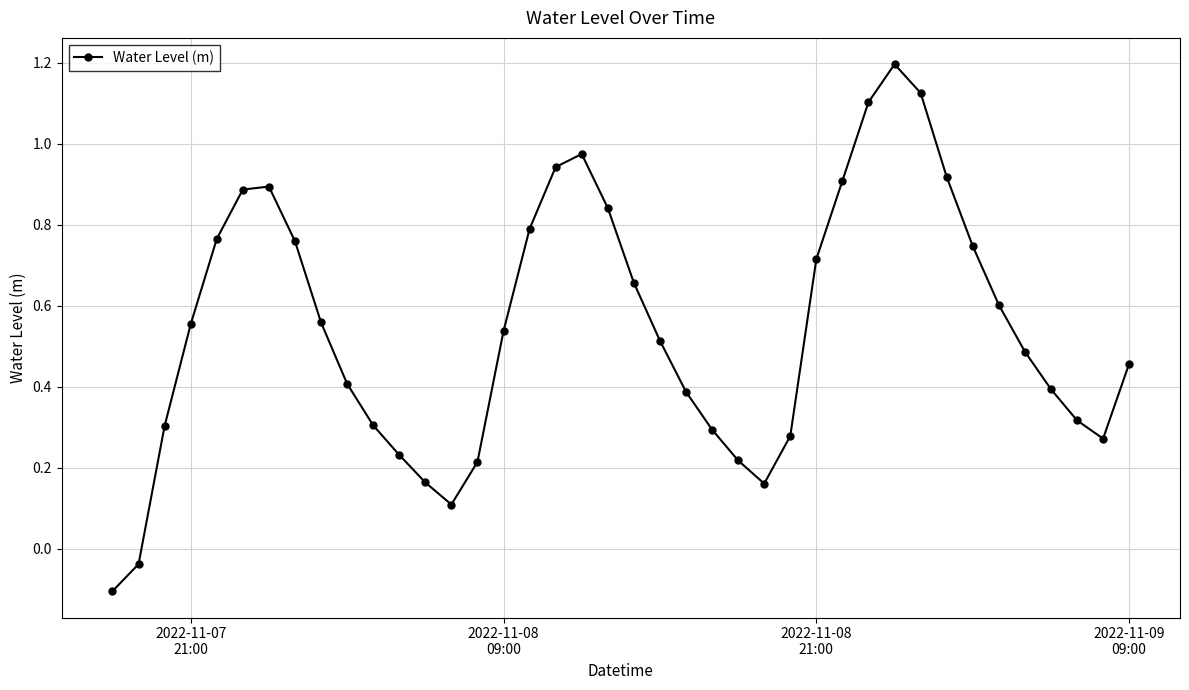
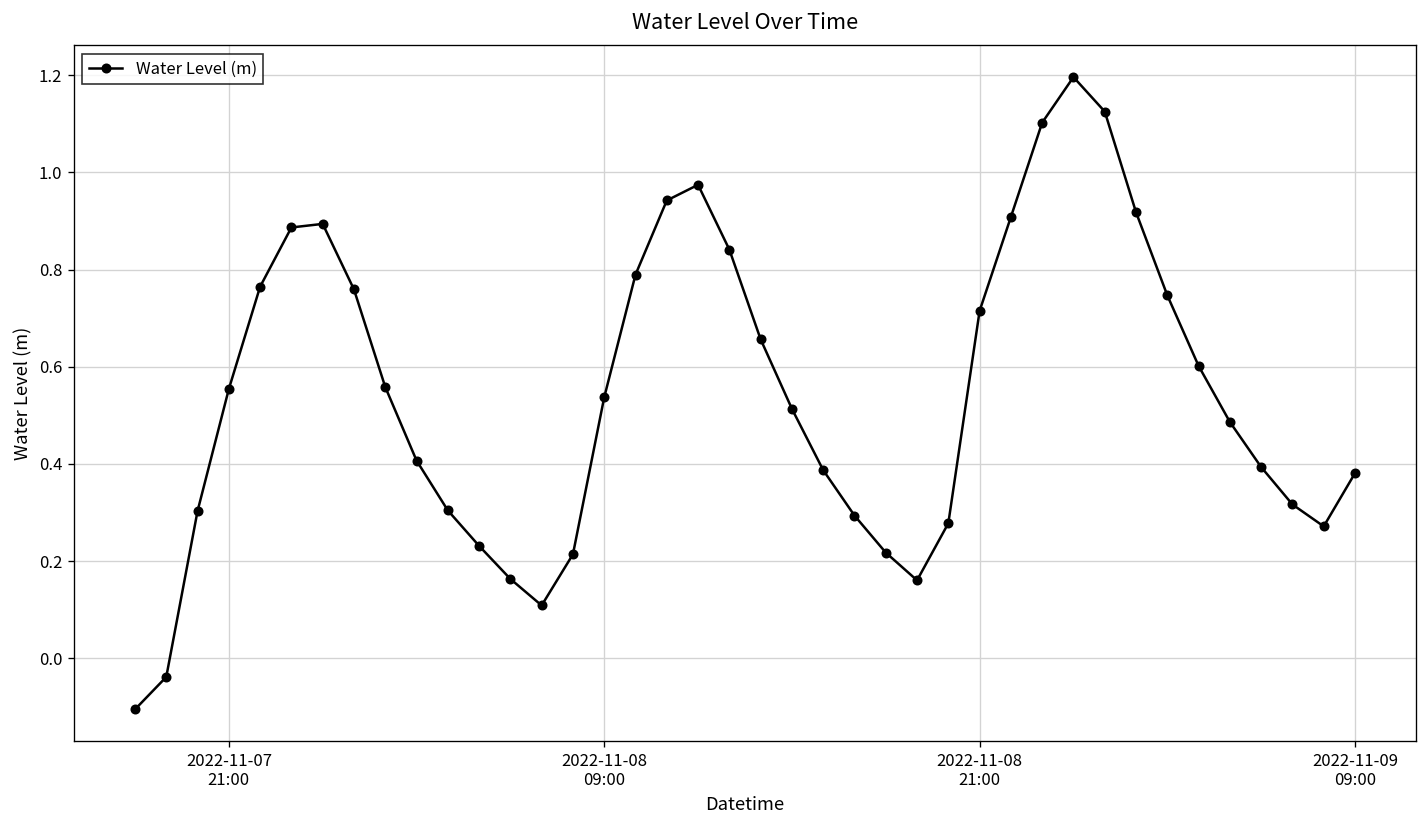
2022-11-09 09:00: 0.46 -> 0.38
